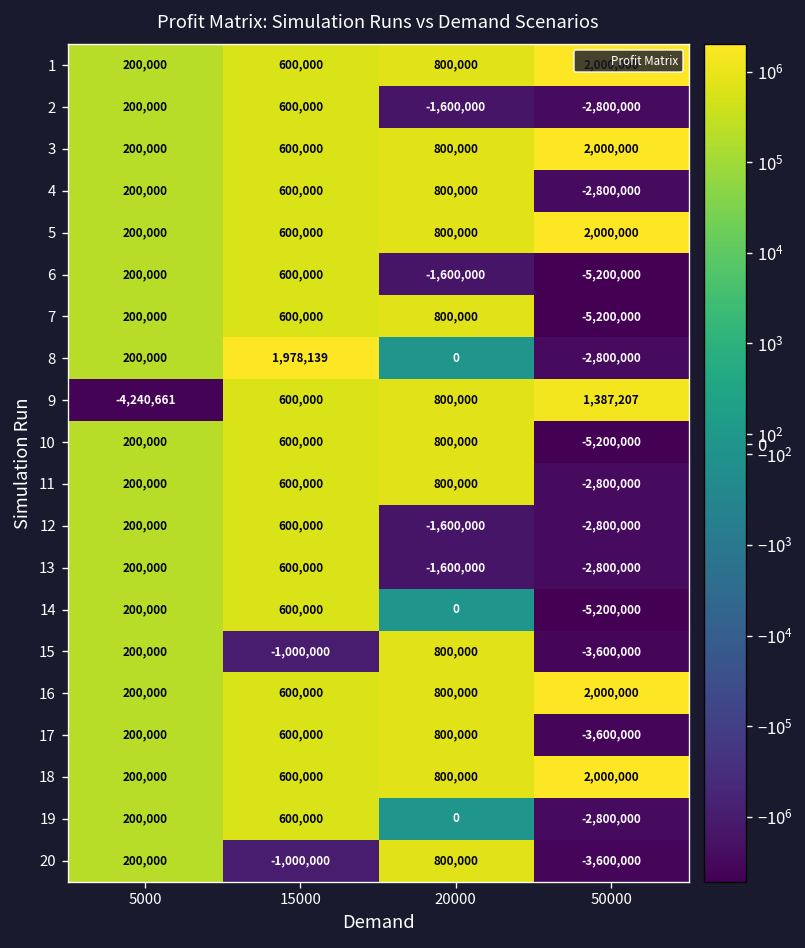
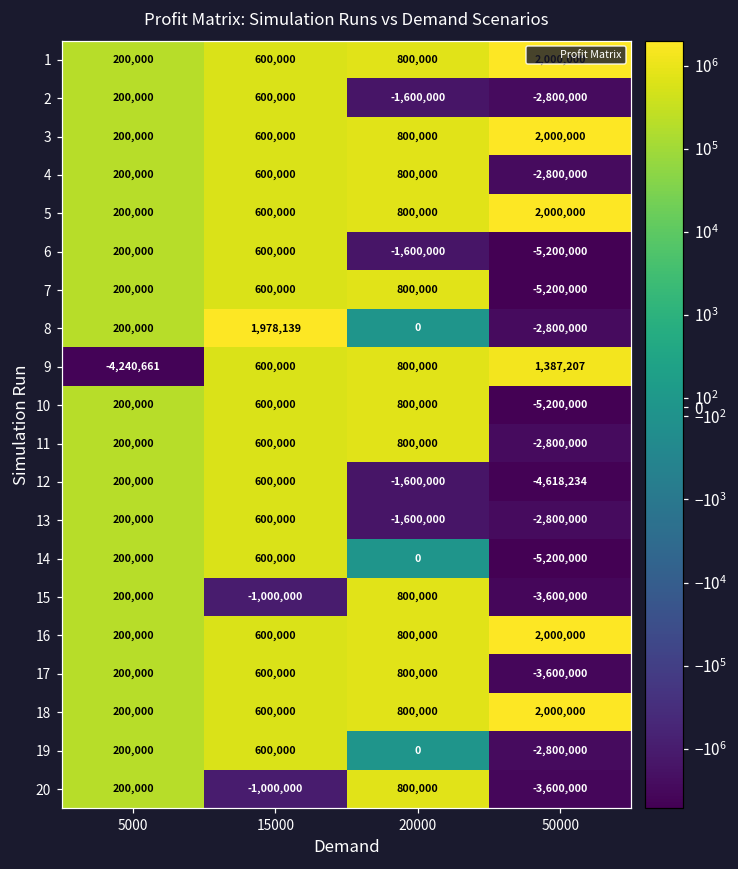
12, 50000: -2,800,000 -> -4,618,234
